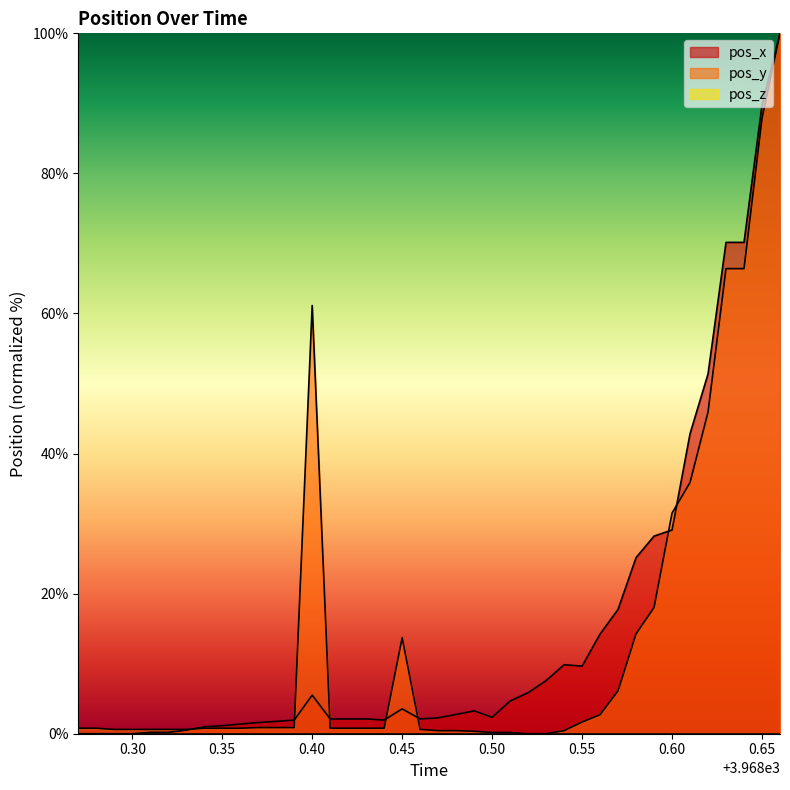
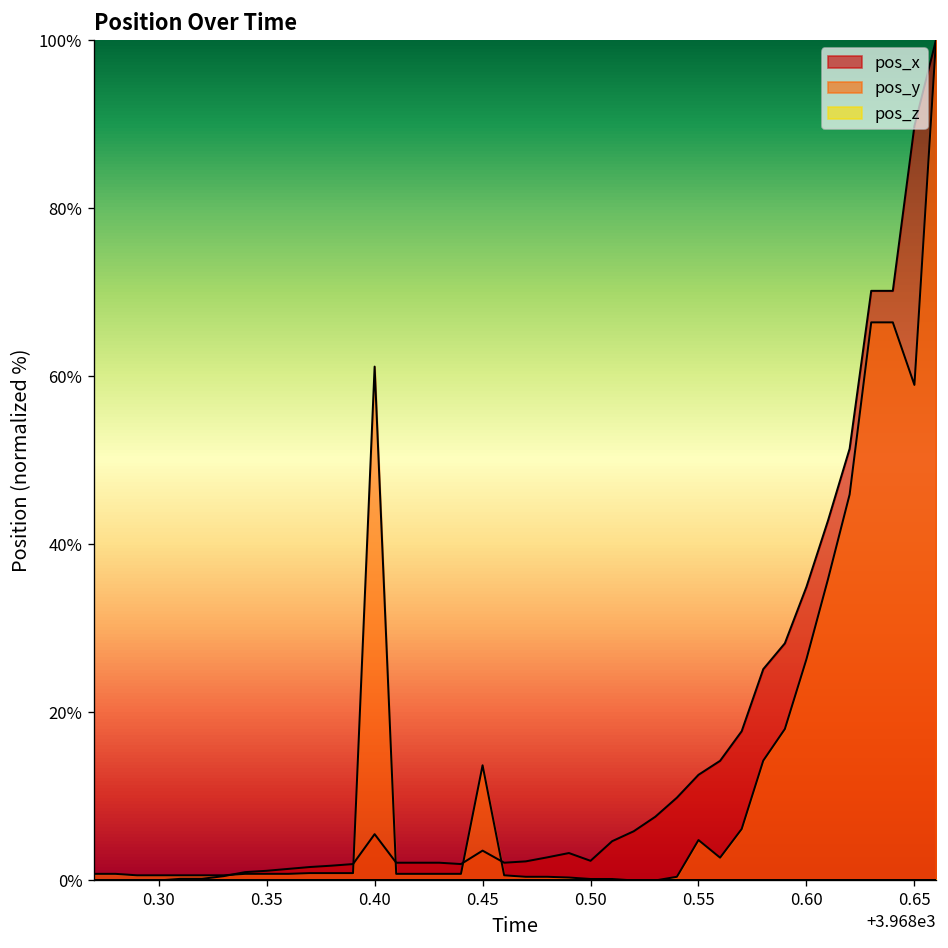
pos_x, 0.55: 10% -> 13%
pos_y, 0.55: 2% -> 5%
pos_x, 0.60: 29% -> 35%
pos_y, 0.60: 31% -> 26%
pos_y, 0.65: 88% -> 59%
